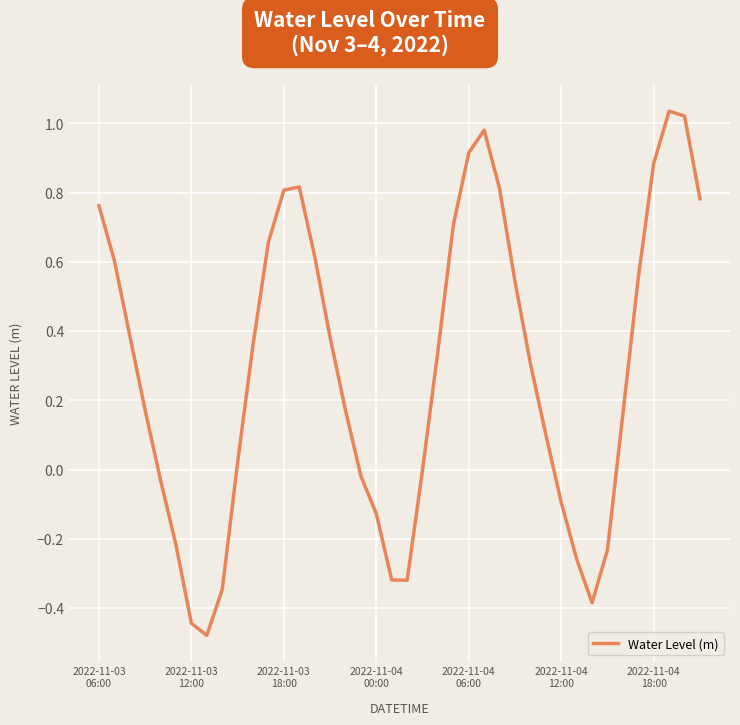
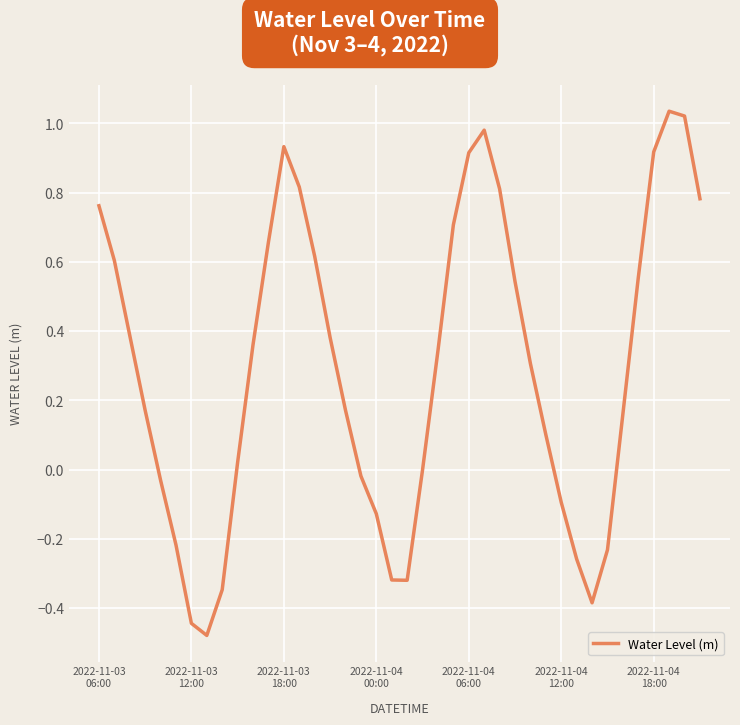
2022-11-03 18:00: 0.81 -> 0.93
2022-11-04 18:00: 0.88 -> 0.92
